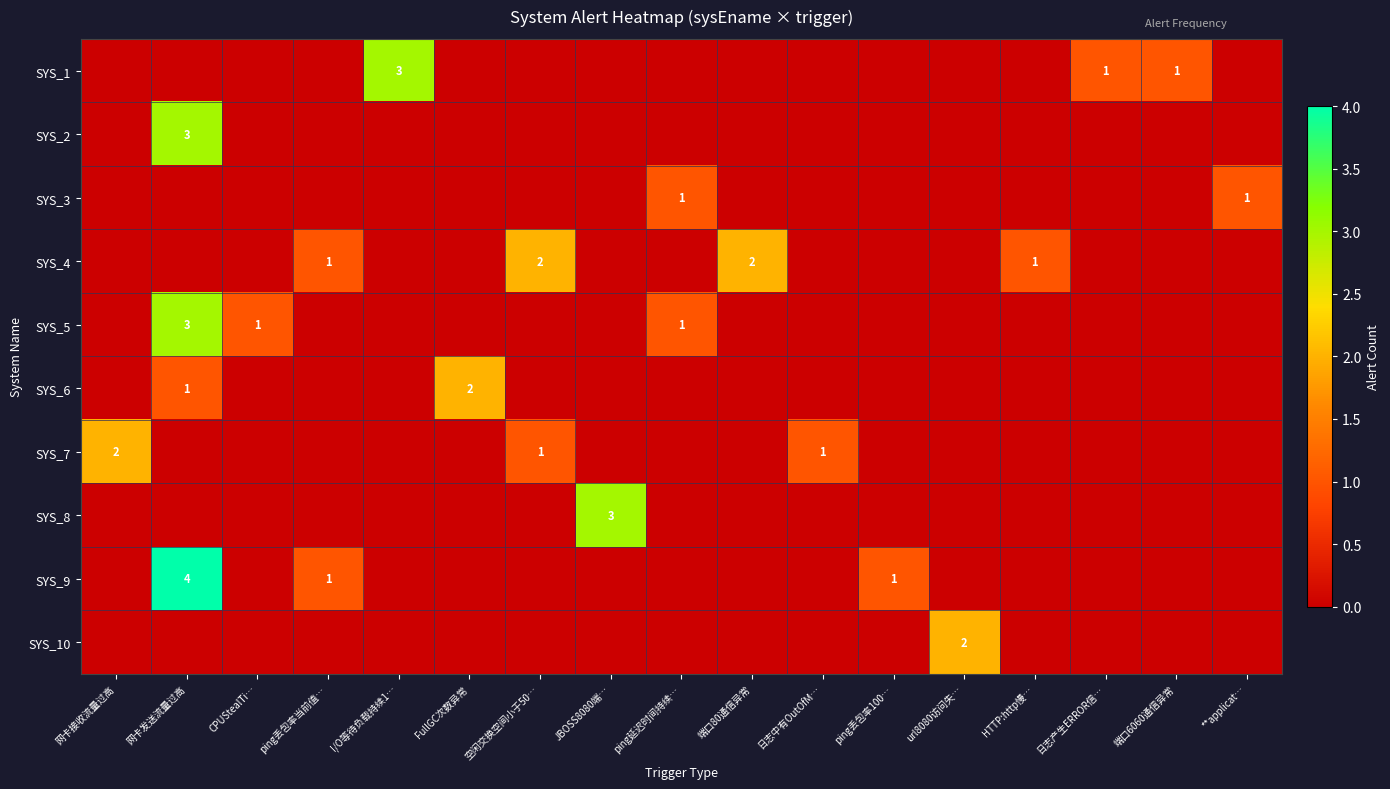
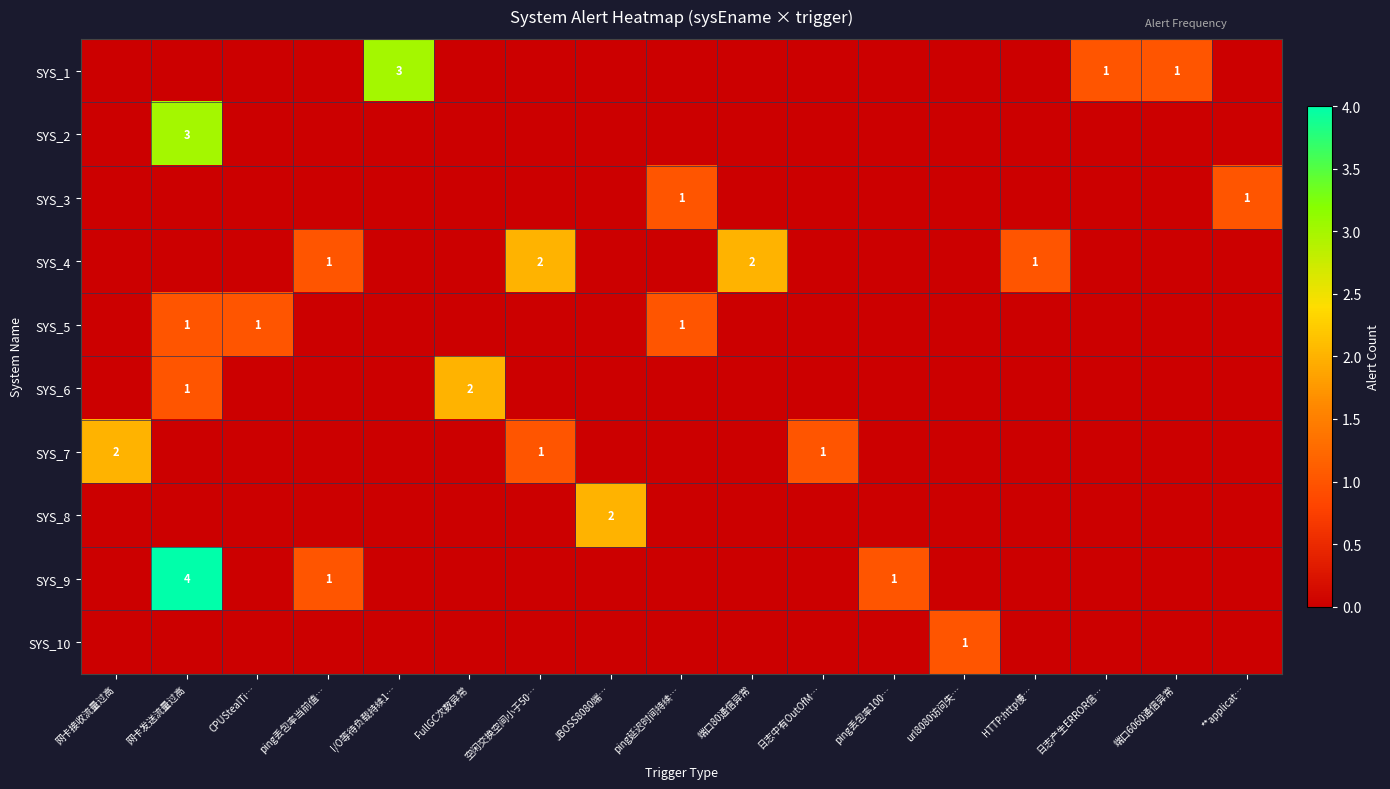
SYS_5, 网卡发送流量过高: 3 -> 1
SYS_8, JBOSS8080端…: 3 -> 2
SYS_10, url8080访问失…: 2 -> 1
